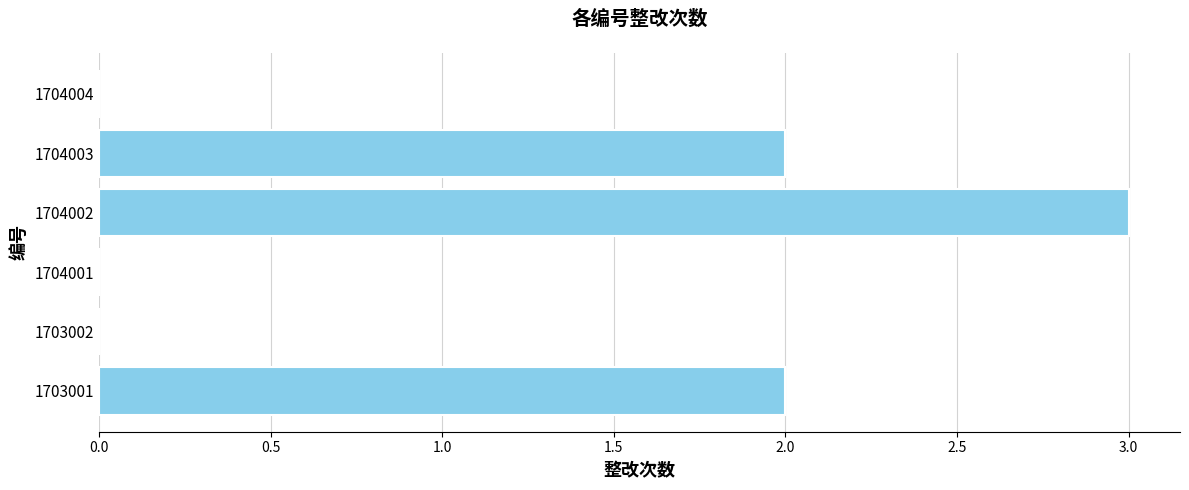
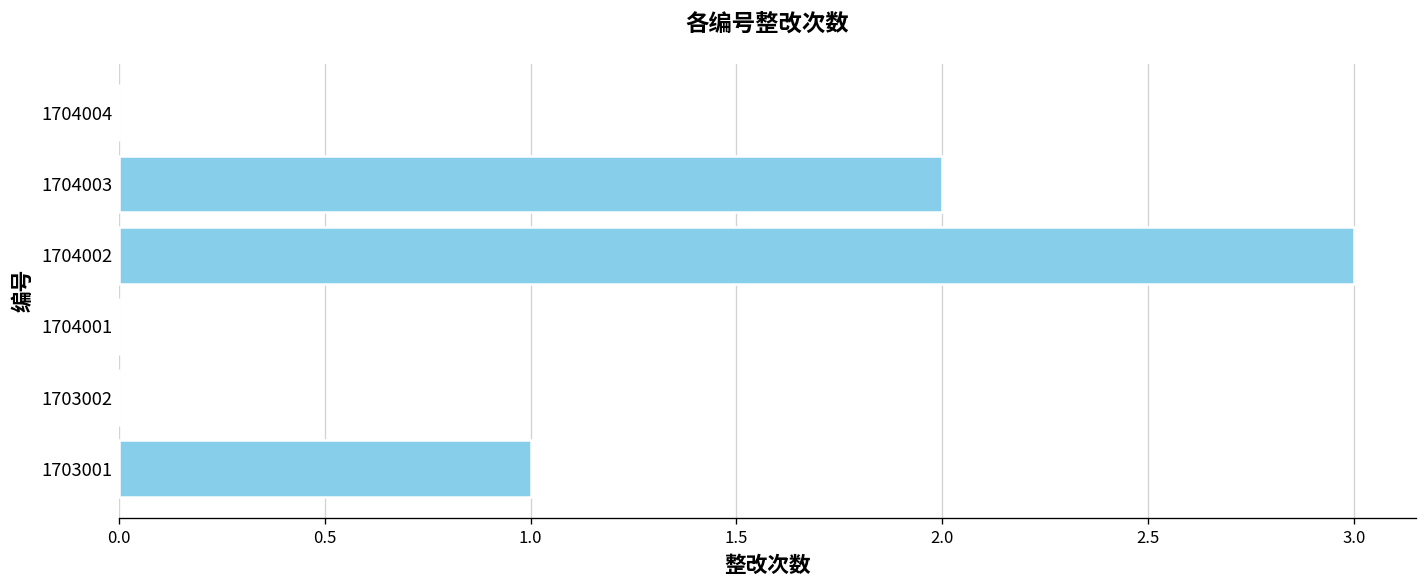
1703001: 2 -> 1
